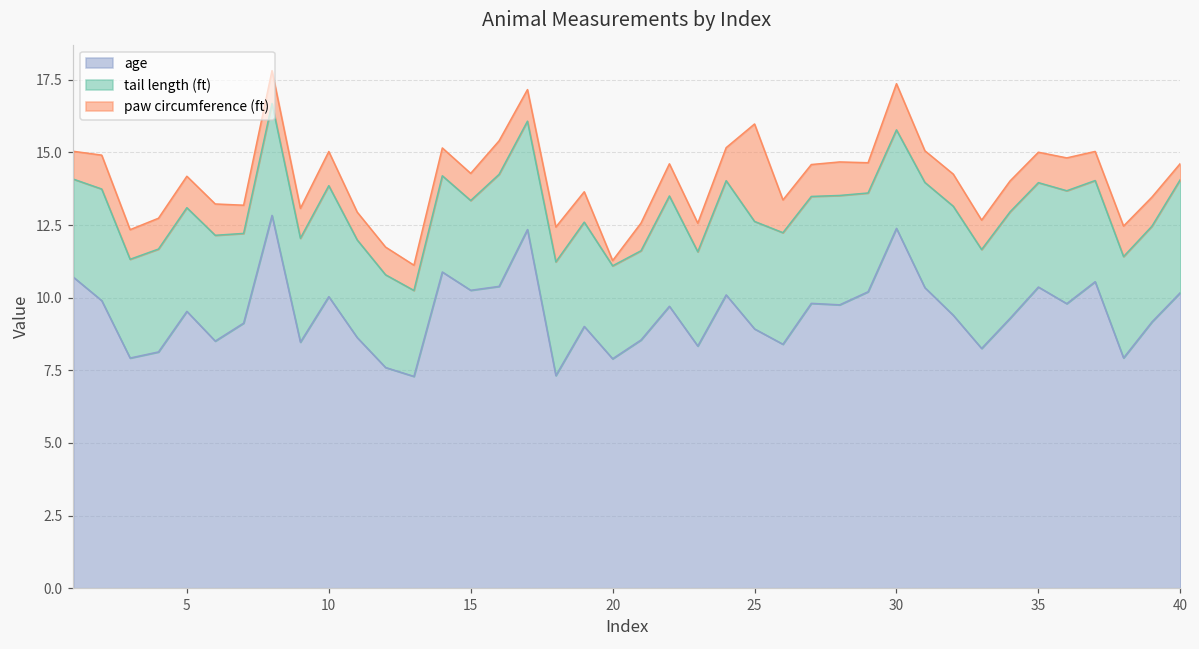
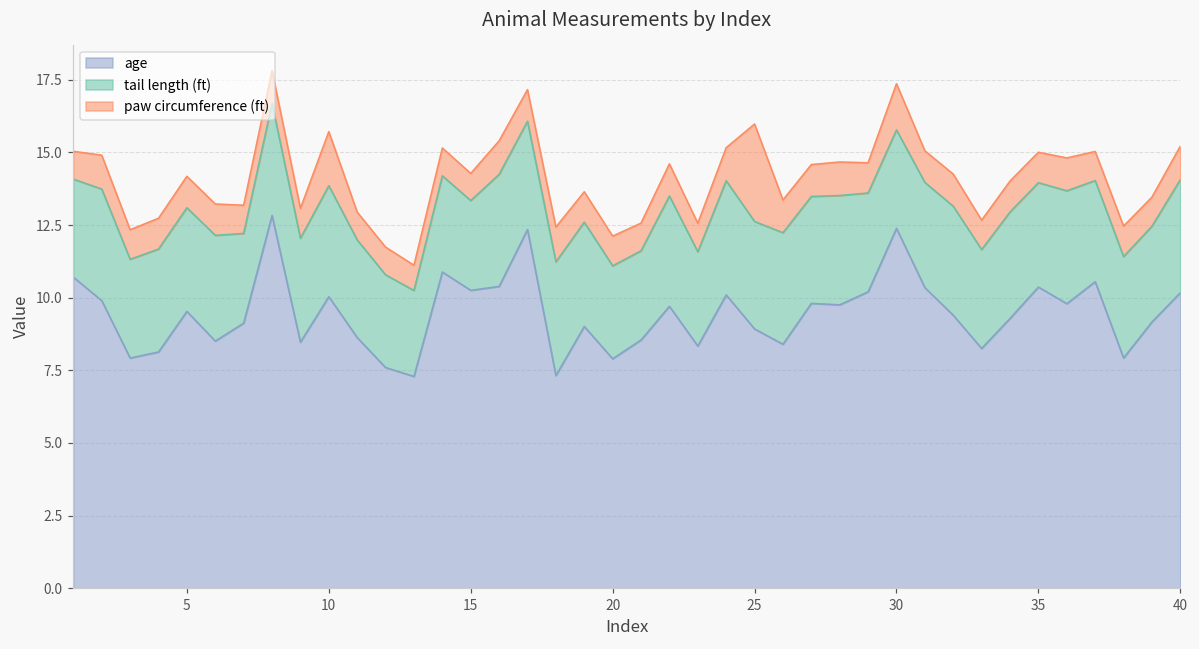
paw circumference (ft), 10: 1.2 -> 1.9
paw circumference (ft), 20: 0.2 -> 1.0
paw circumference (ft), 40: 0.6 -> 1.2
